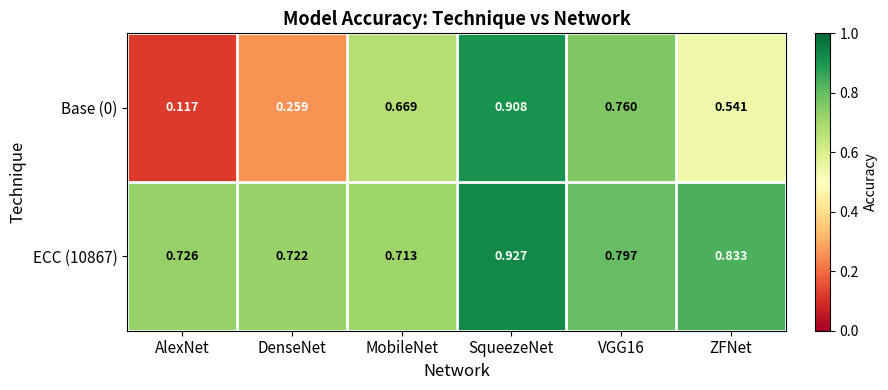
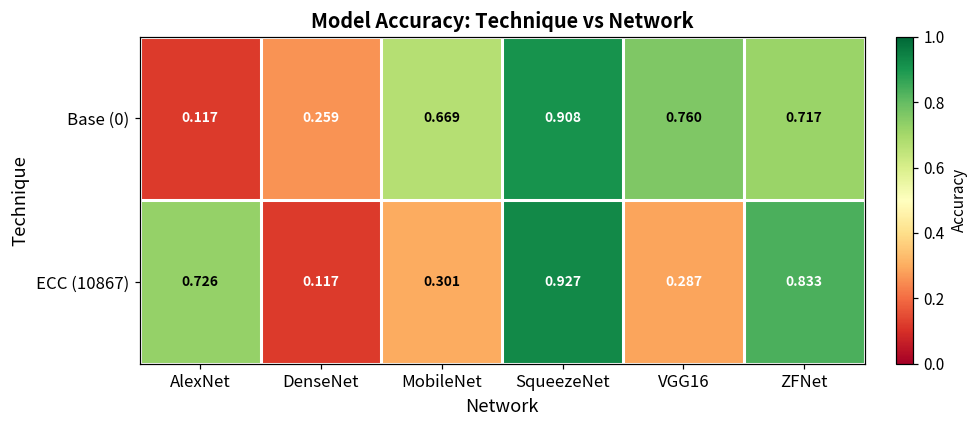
Base (0), ZFNet: 0.541 -> 0.717
ECC (10867), DenseNet: 0.722 -> 0.117
ECC (10867), MobileNet: 0.713 -> 0.301
ECC (10867), VGG16: 0.797 -> 0.287
